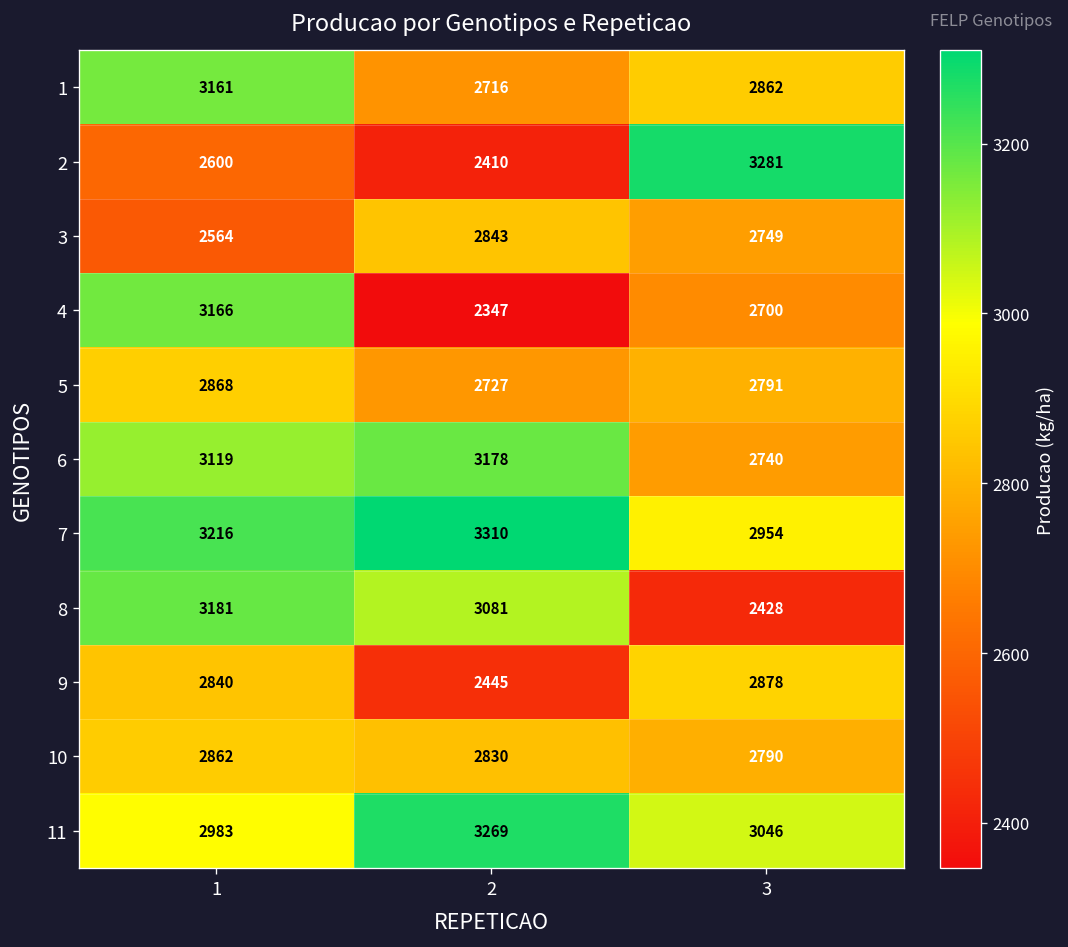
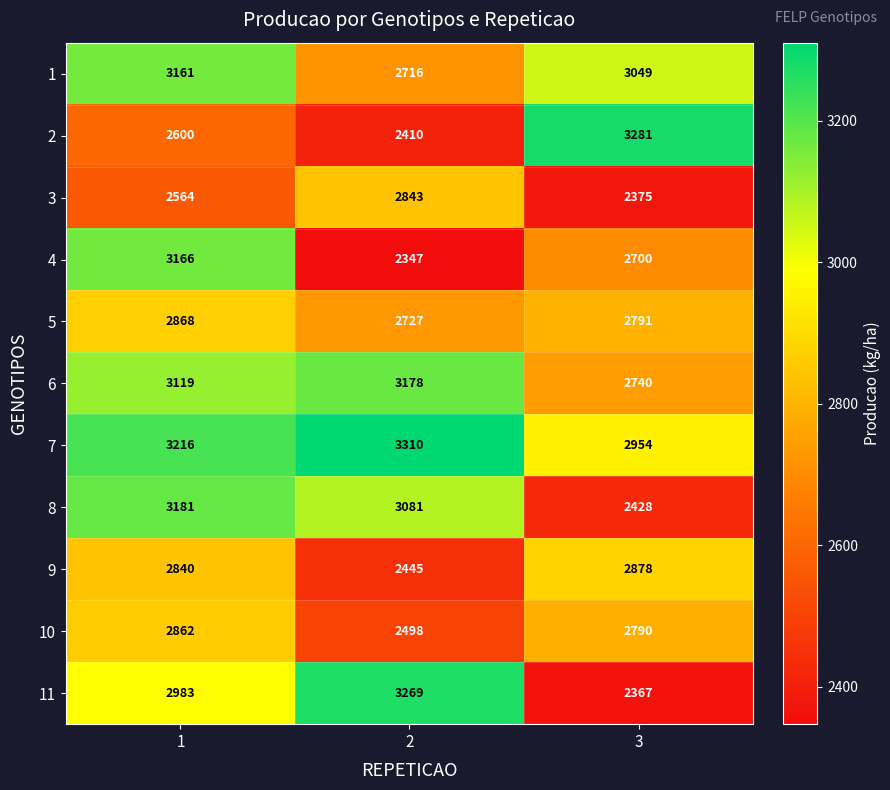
1, 3: 2862 -> 3049
3, 3: 2749 -> 2375
10, 2: 2830 -> 2498
11, 3: 3046 -> 2367
